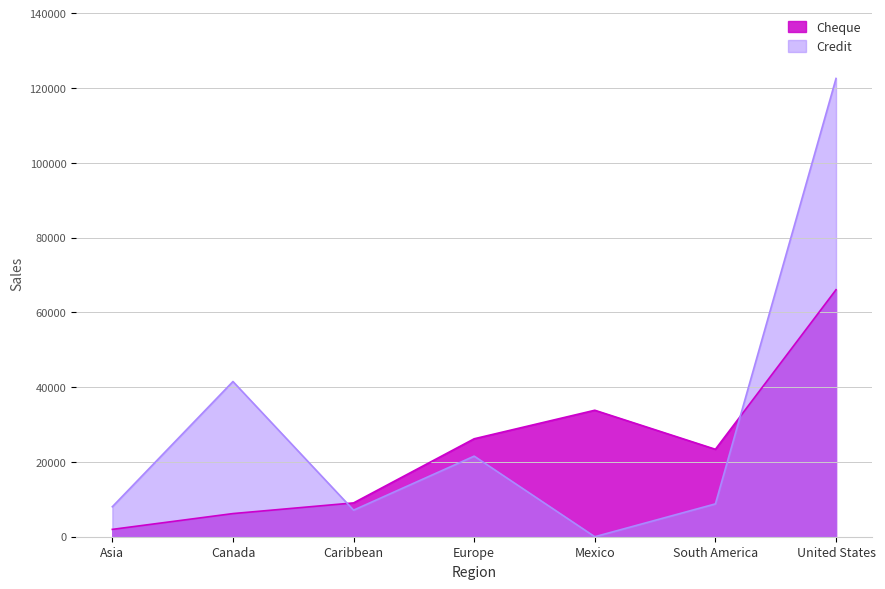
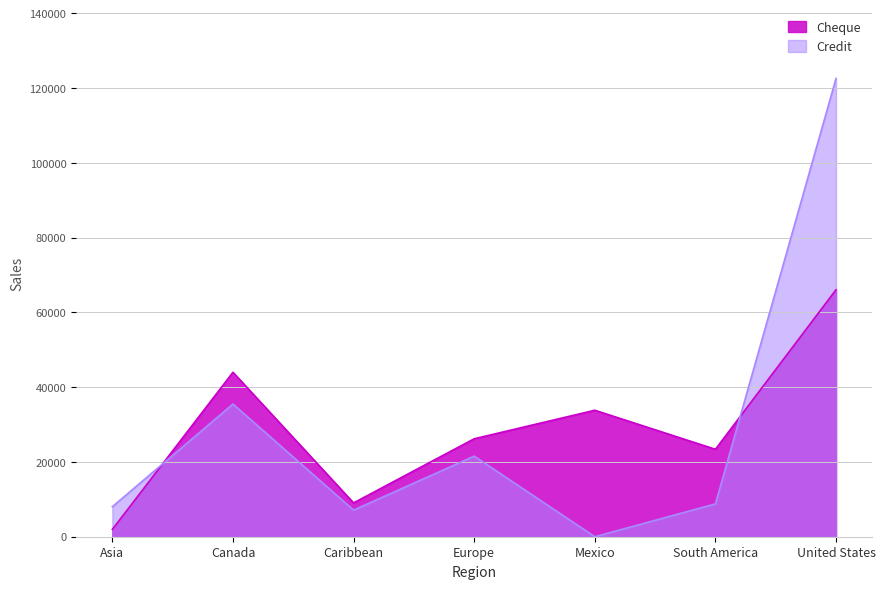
Cheque, Canada: 6000 -> 44000
Credit, Canada: 42000 -> 36000
